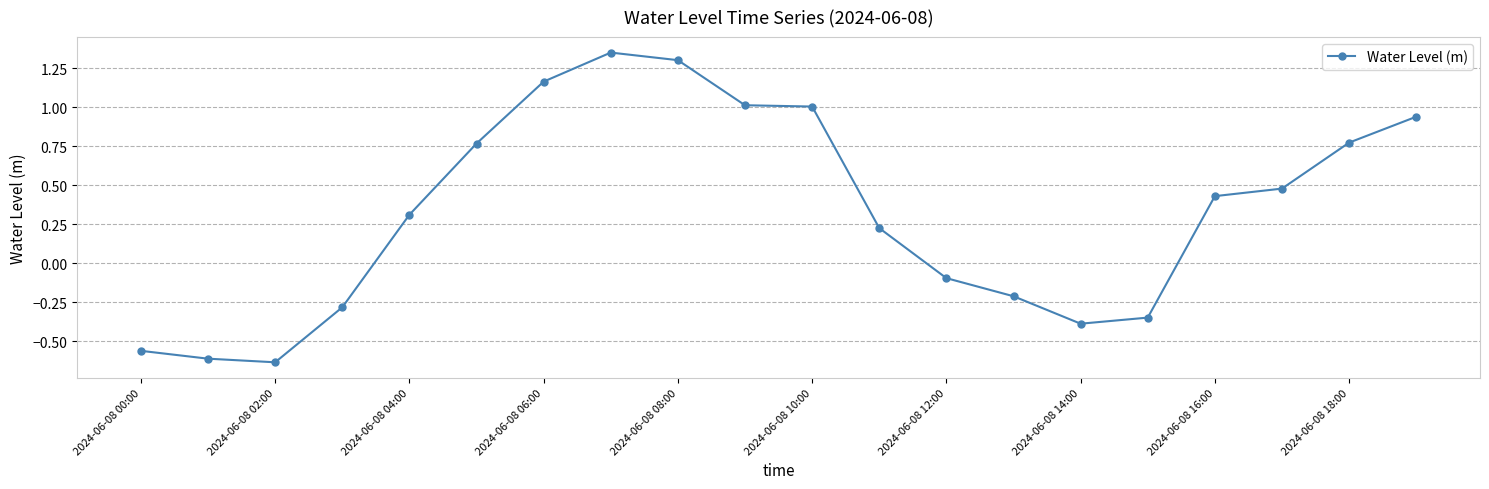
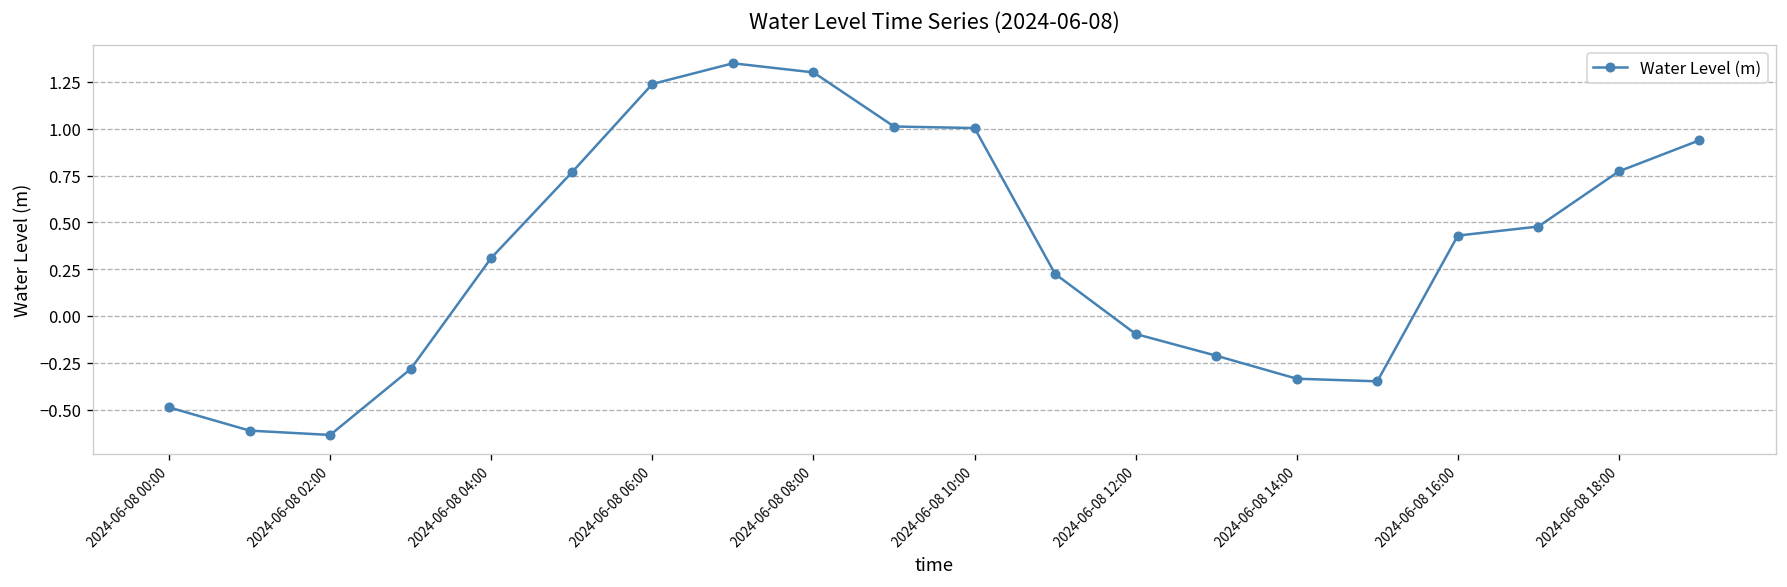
2024-06-08 00:00: -0.56 -> -0.49
2024-06-08 06:00: 1.16 -> 1.24
2024-06-08 14:00: -0.39 -> -0.33
